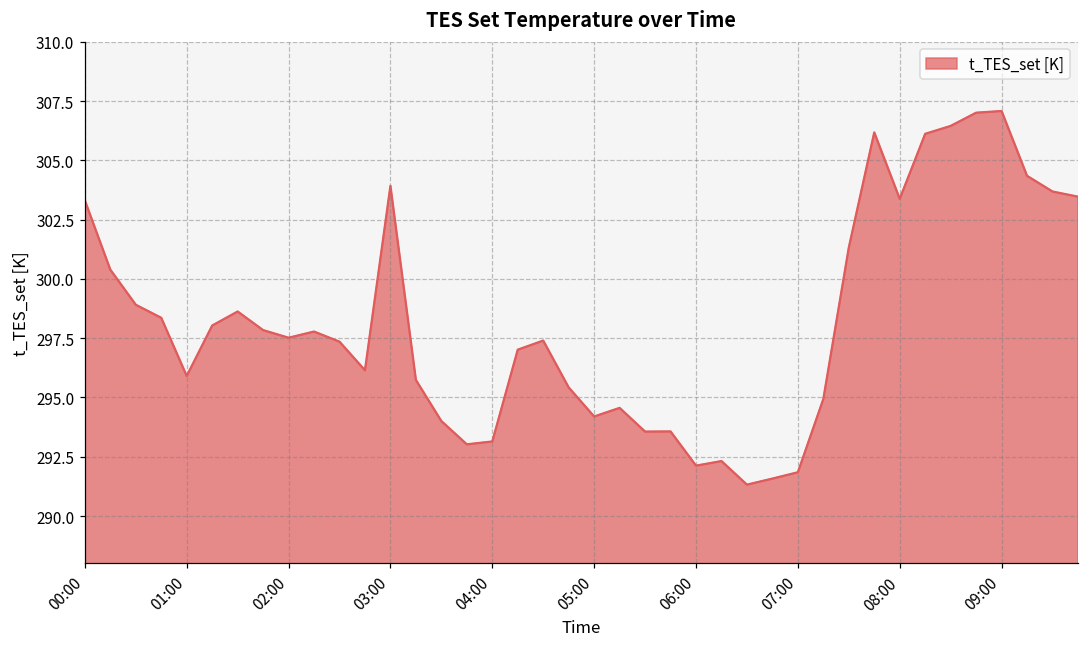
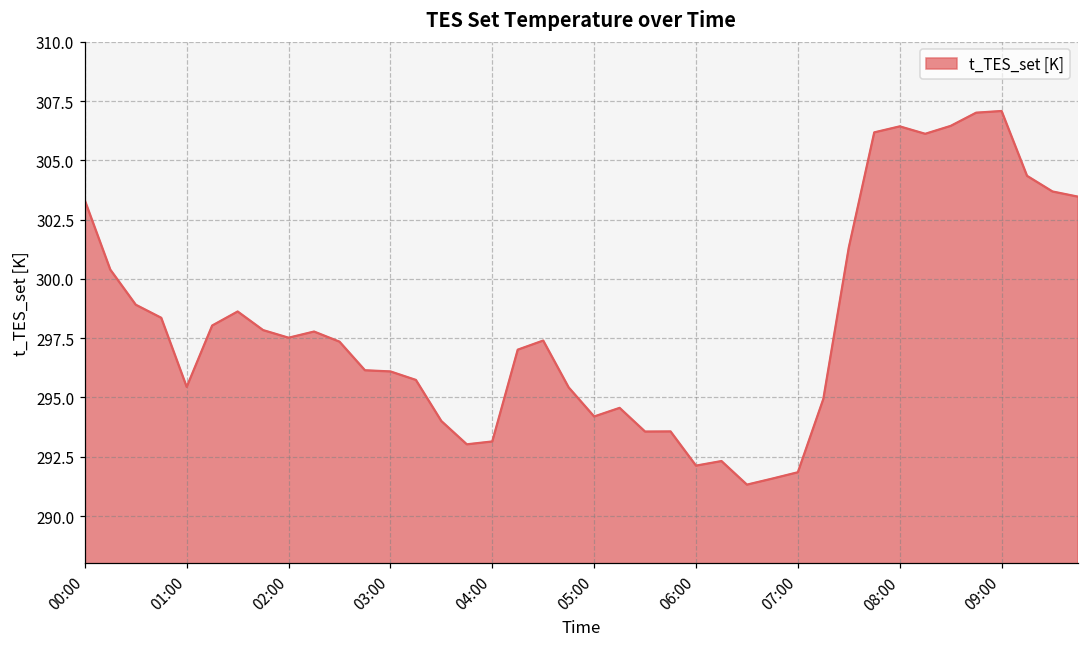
01:00: 295.9 -> 295.4
03:00: 303.9 -> 296.1
08:00: 303.4 -> 306.4
